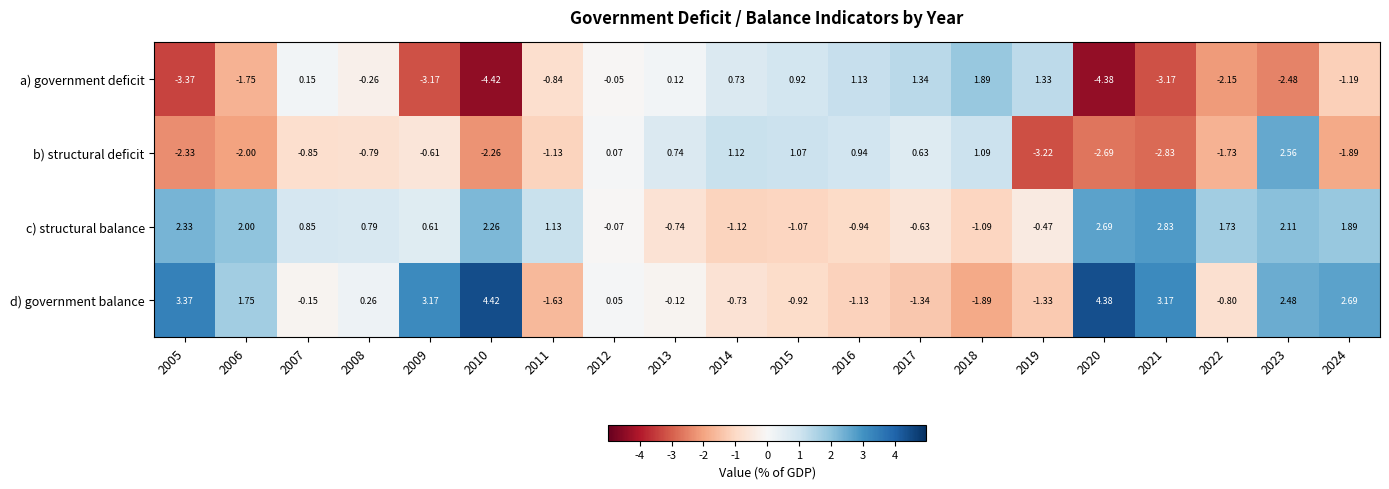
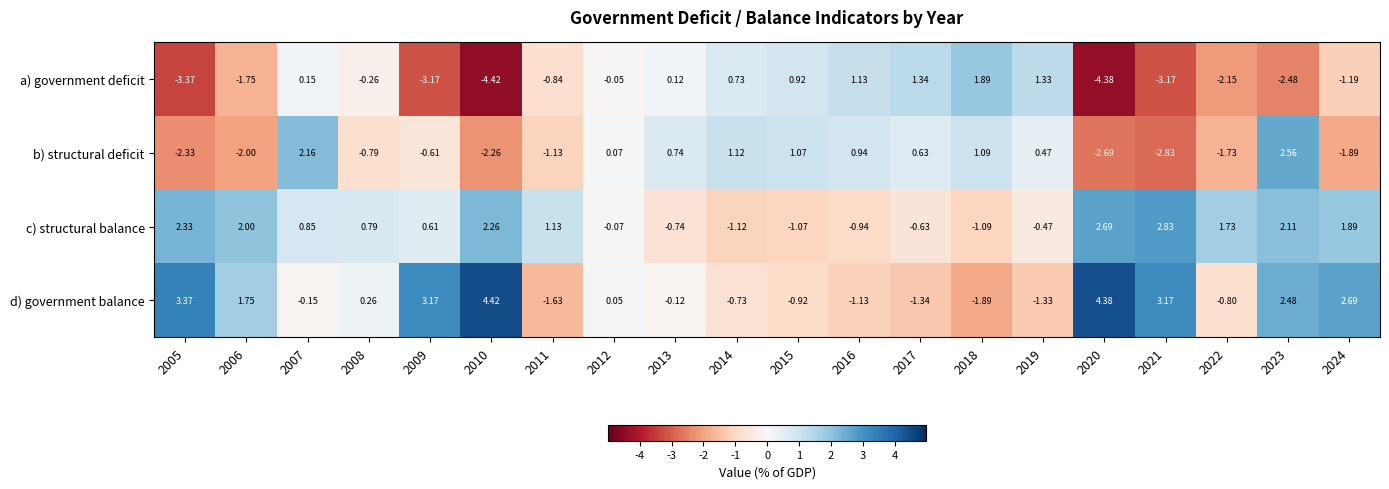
b) structural deficit, 2007: -0.85 -> 2.16
b) structural deficit, 2019: -3.22 -> 0.47
